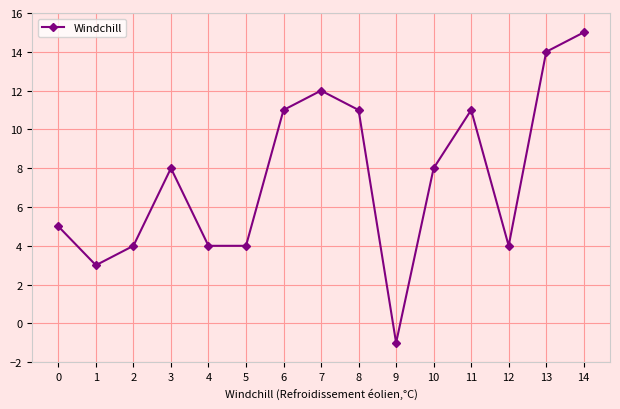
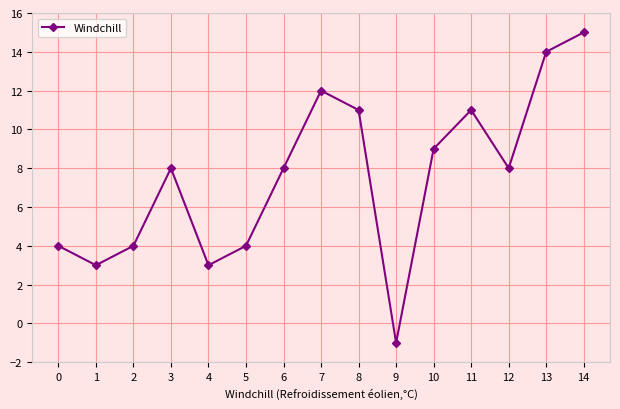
0: 5 -> 4
4: 4 -> 3
6: 11 -> 8
10: 8 -> 9
12: 4 -> 8
